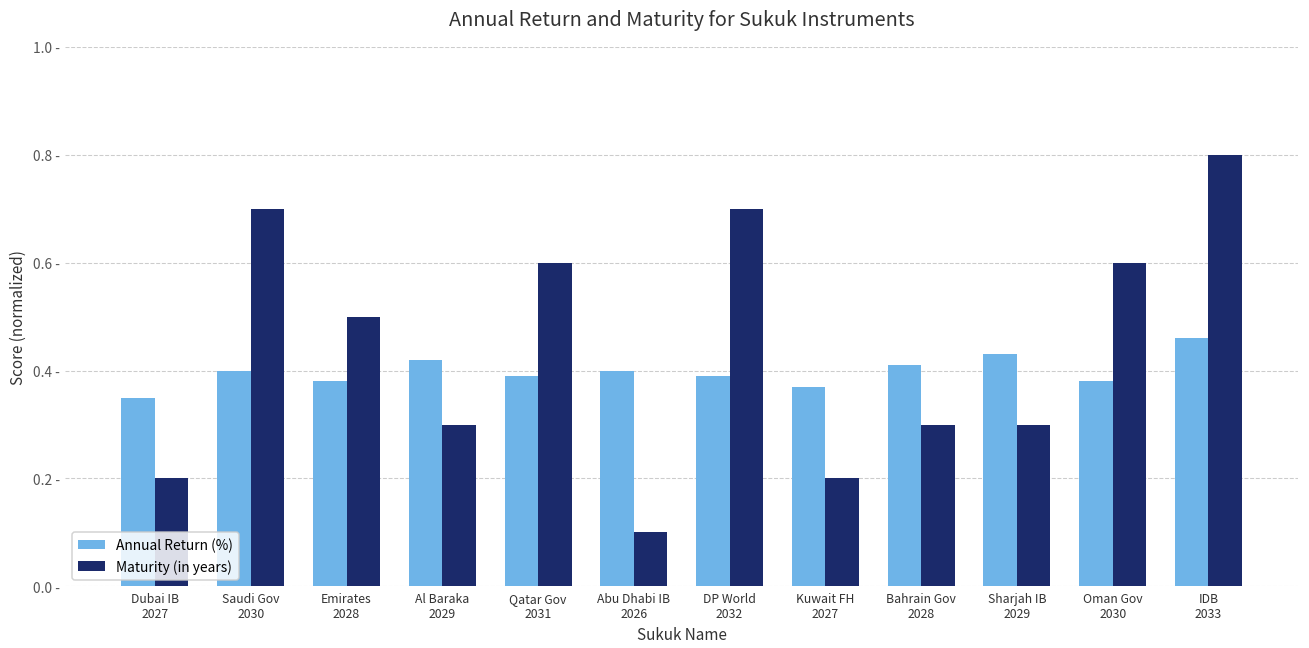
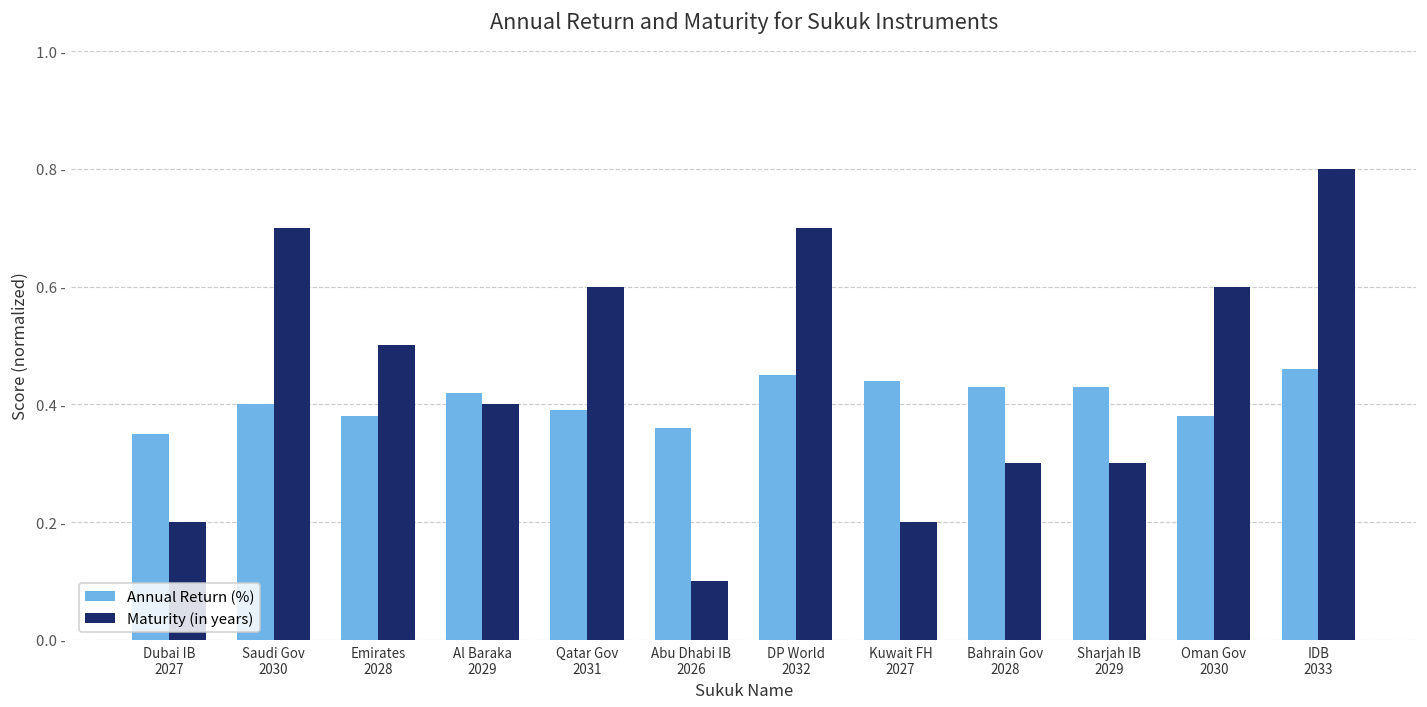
Maturity (in years), Al Baraka 2029: 0.30 - -> 0.40 -
Annual Return (%), Abu Dhabi IB 2026: 0.40 - -> 0.36 -
Annual Return (%), DP World 2032: 0.39 - -> 0.45 -
Annual Return (%), Kuwait FH 2027: 0.37 - -> 0.44 -
Annual Return (%), Bahrain Gov 2028: 0.41 - -> 0.43 -
